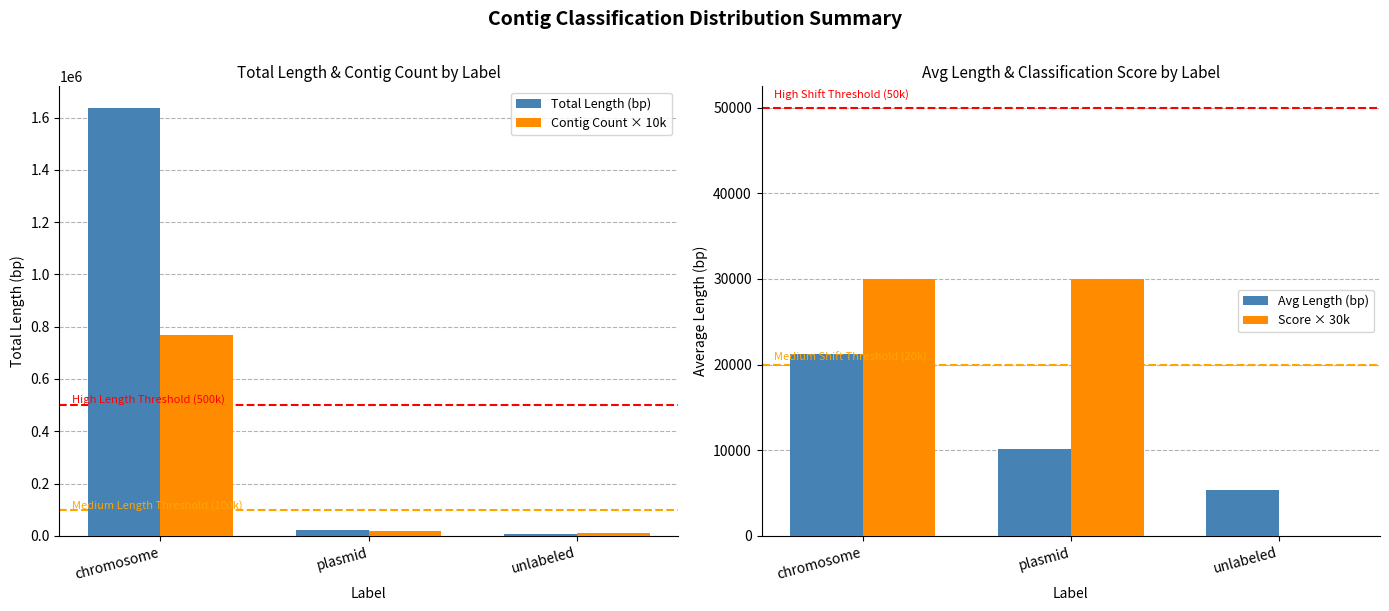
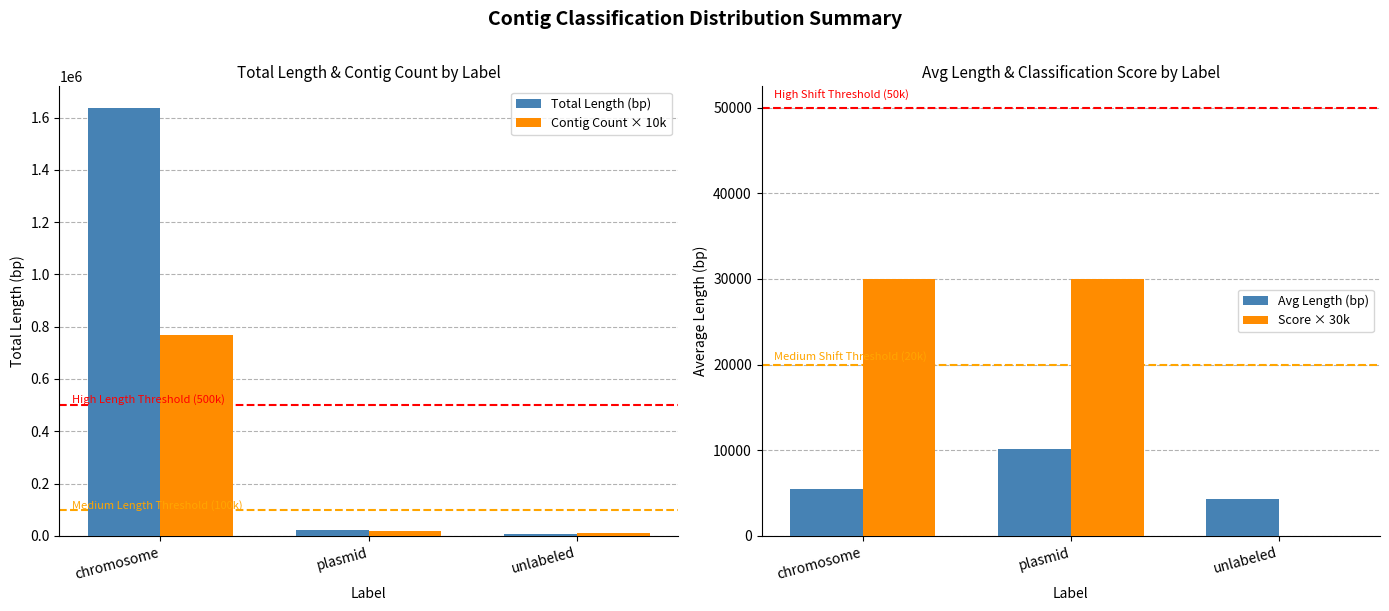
Avg Length & Classification Score by Label, Avg Length (bp), chromosome: 21000 -> 6000
Avg Length & Classification Score by Label, Avg Length (bp), unlabeled: 5000 -> 4000
